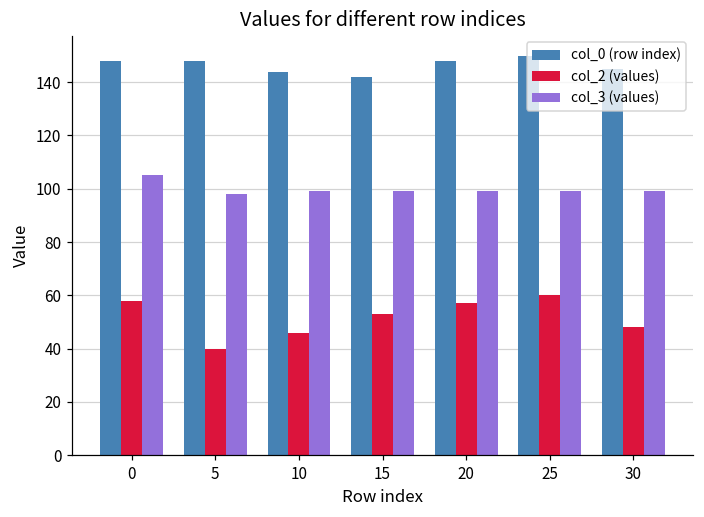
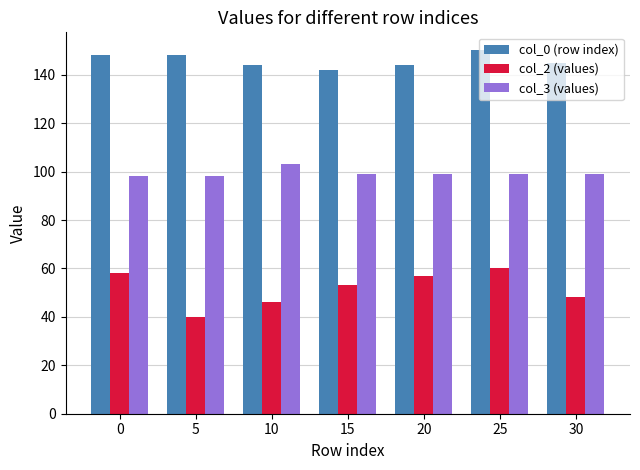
col_3 (values), 0: 105 -> 98
col_3 (values), 10: 99 -> 103
col_0 (row index), 20: 148 -> 144
